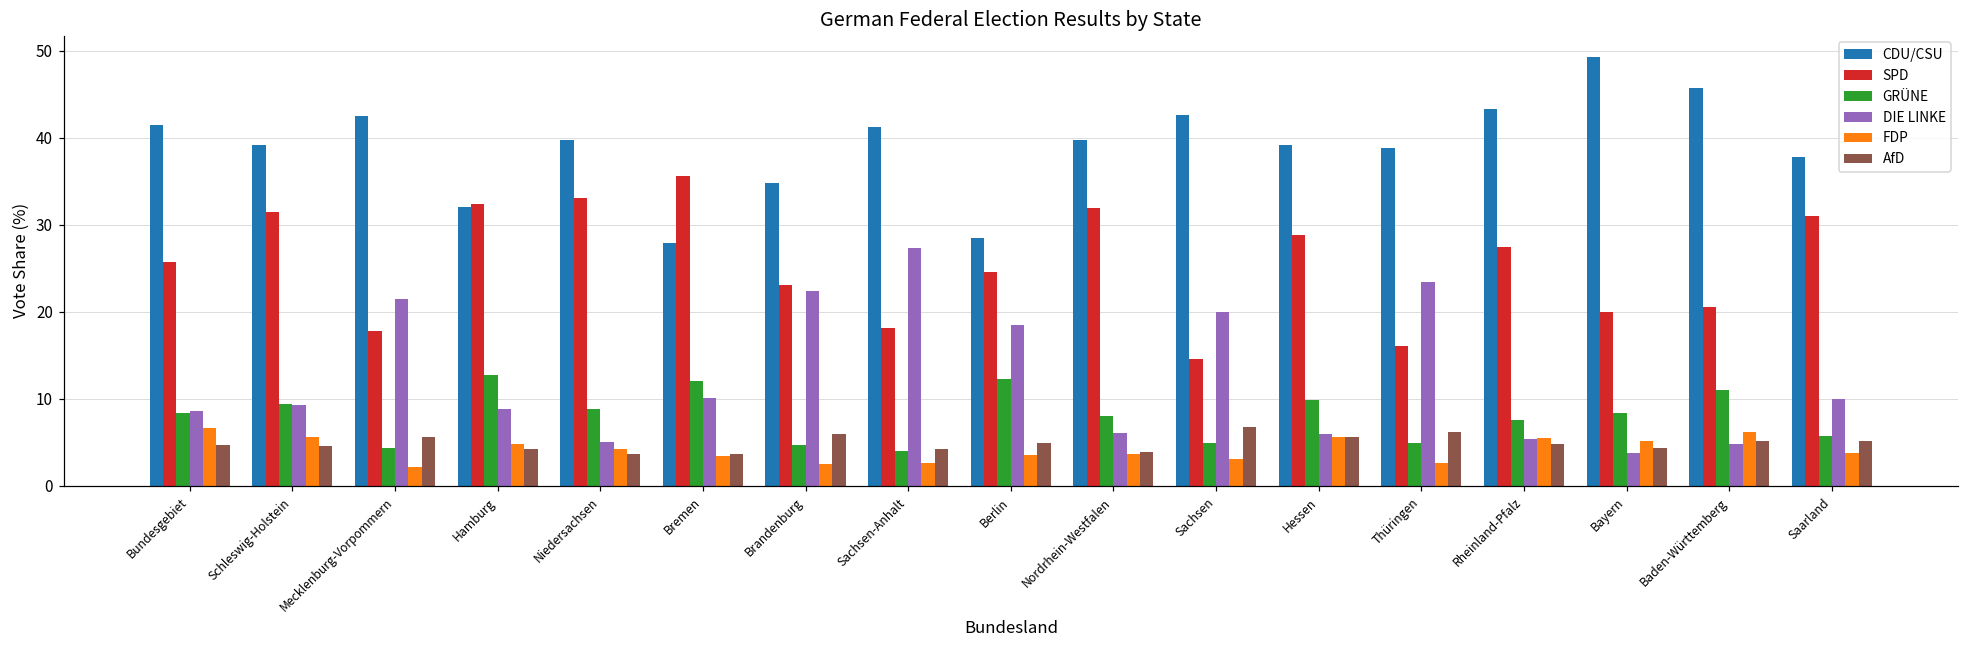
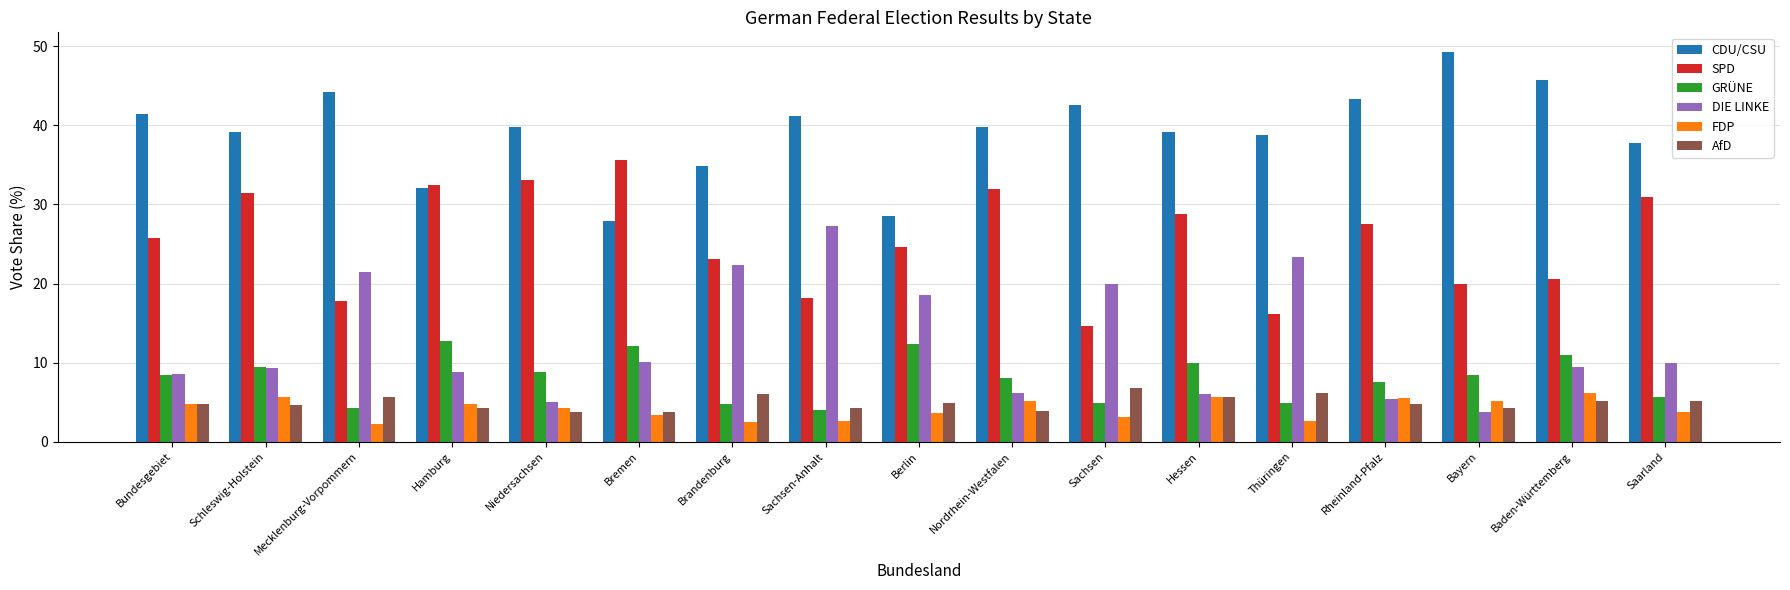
FDP, Bundesgebiet: 7 -> 5
CDU/CSU, Mecklenburg-Vorpommern: 43 -> 44
FDP, Nordrhein-Westfalen: 4 -> 5
DIE LINKE, Baden-Württemberg: 5 -> 9
